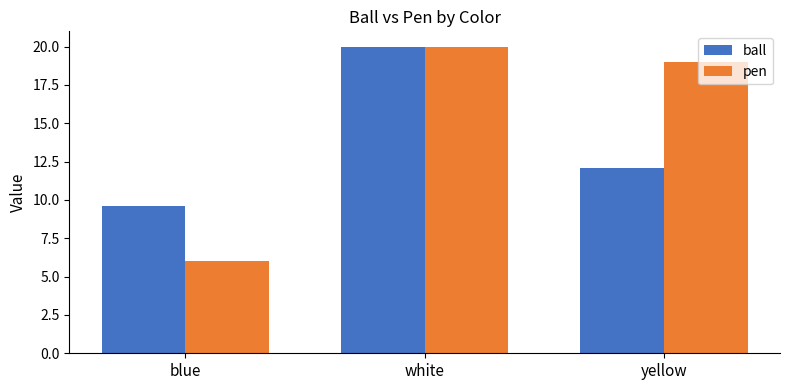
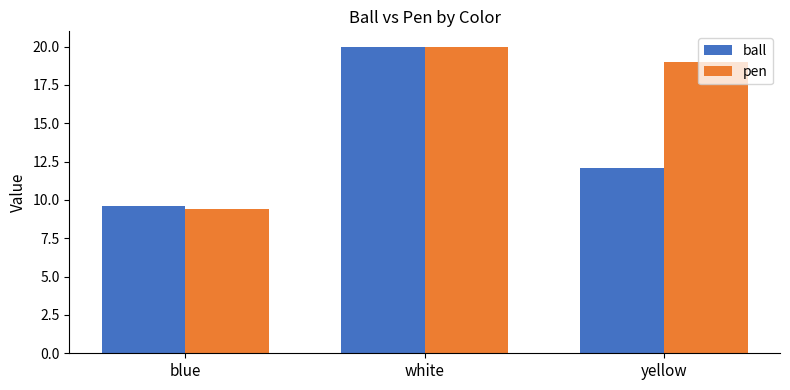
pen, blue: 6.0 -> 9.4
